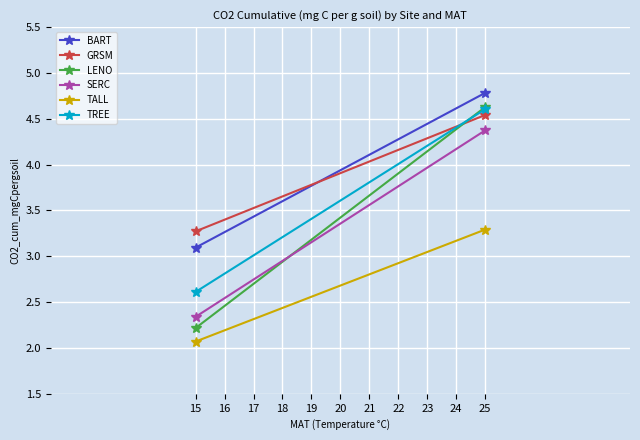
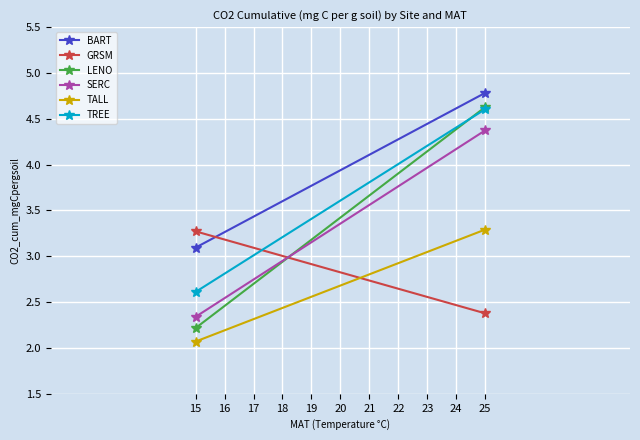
GRSM, 25: 4.5 -> 2.4
